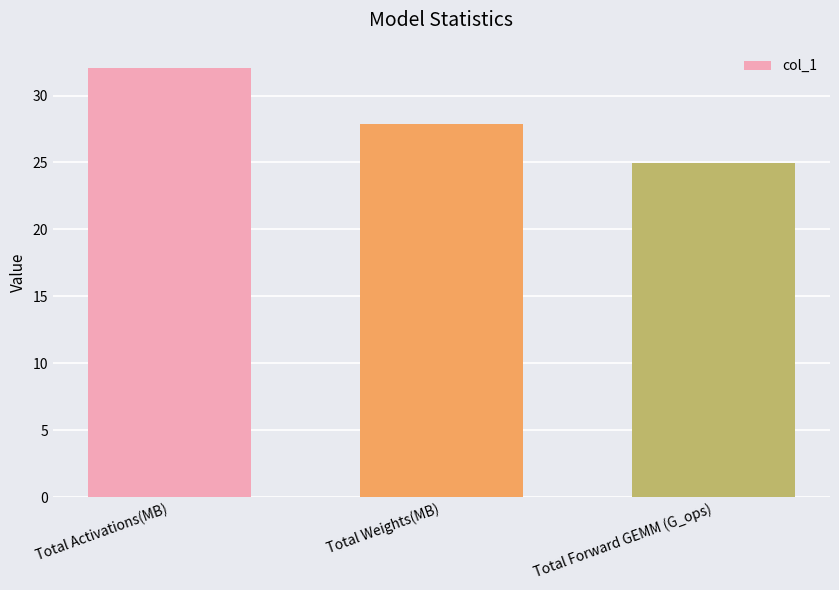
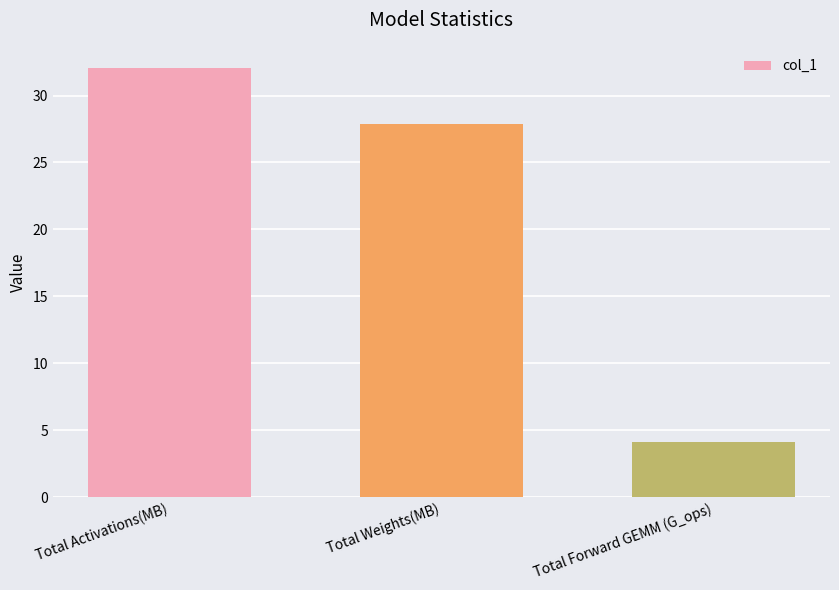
Total Forward GEMM (G_ops): 24.9 -> 4.1
